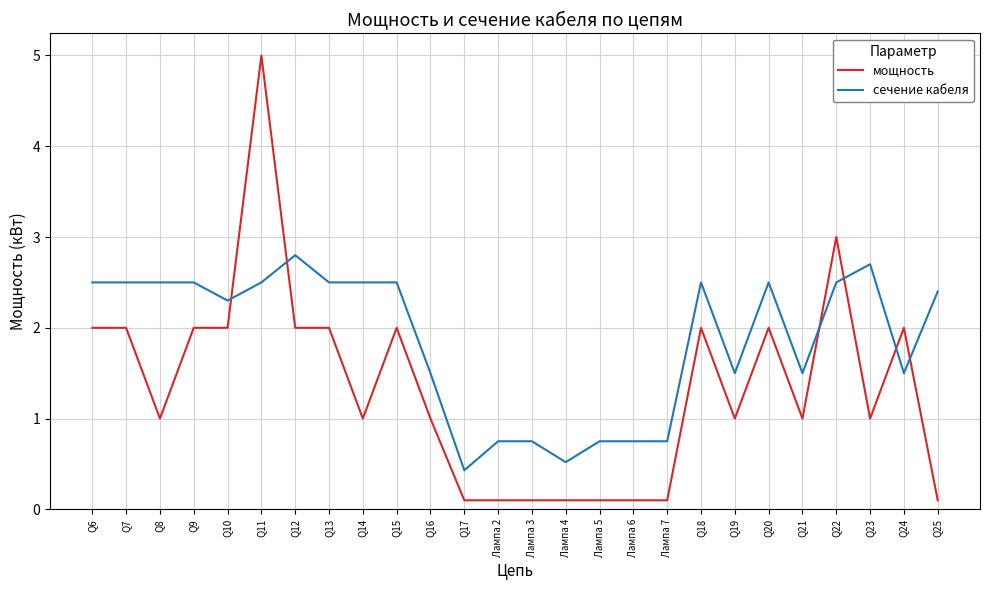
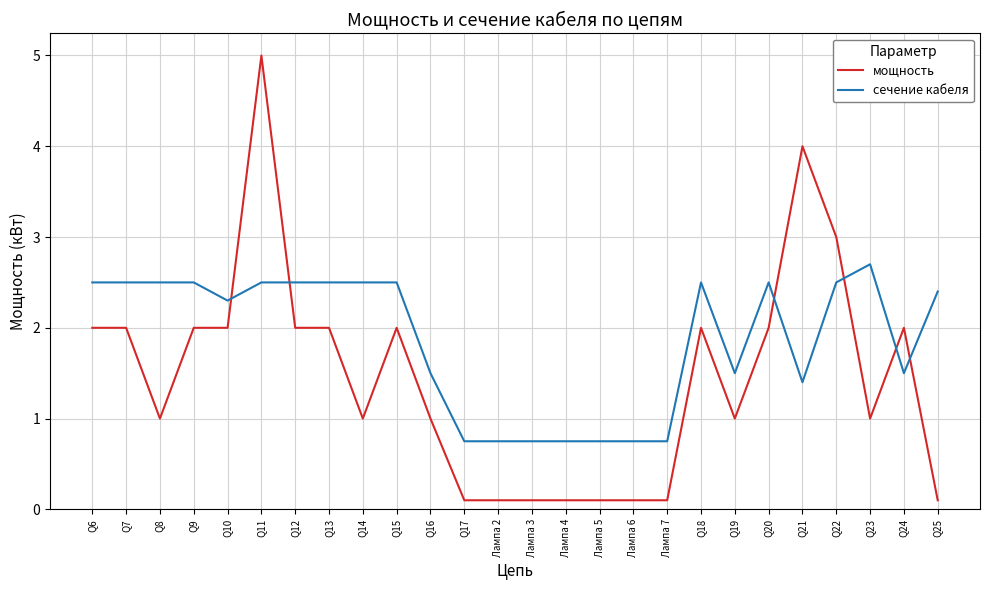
сечение кабеля, Q12: 2.8 -> 2.5
сечение кабеля, Q17: 0.4 -> 0.8
сечение кабеля, Лампа 4: 0.5 -> 0.8
мощность, Q21: 1 -> 4
сечение кабеля, Q21: 1.5 -> 1.4
